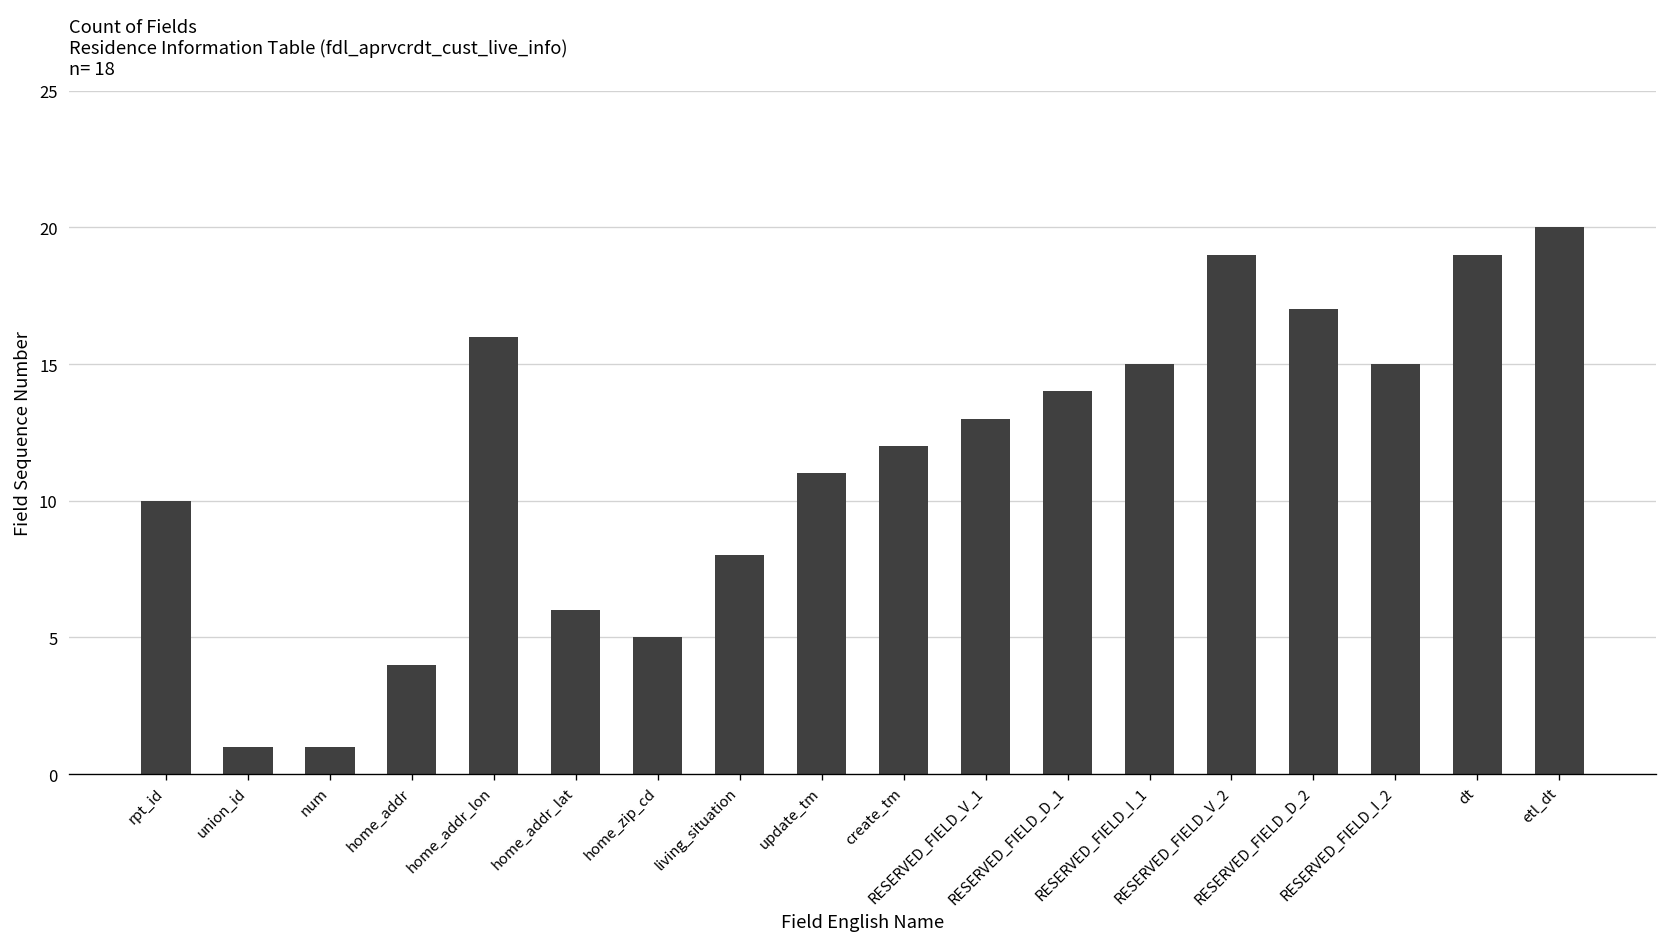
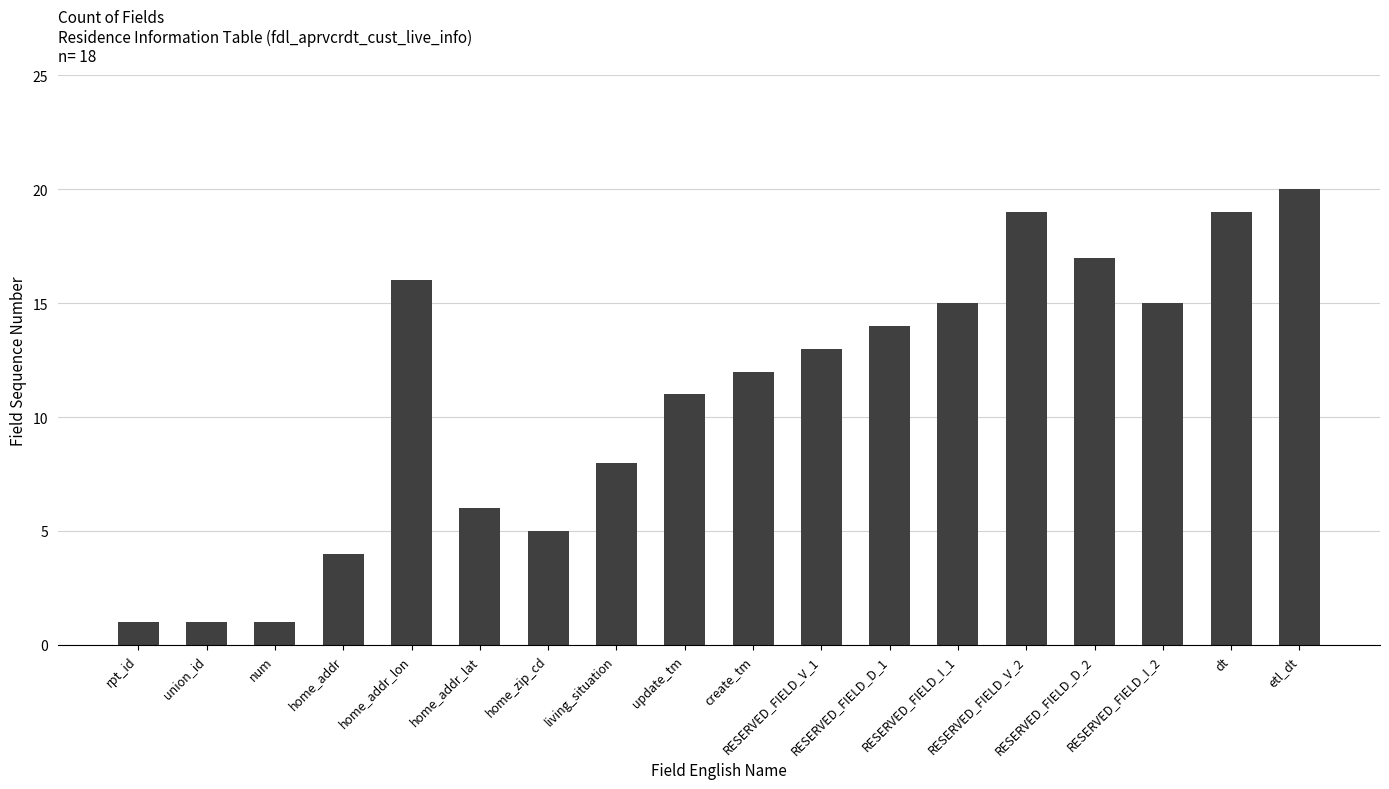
rpt_id: 10 -> 1
